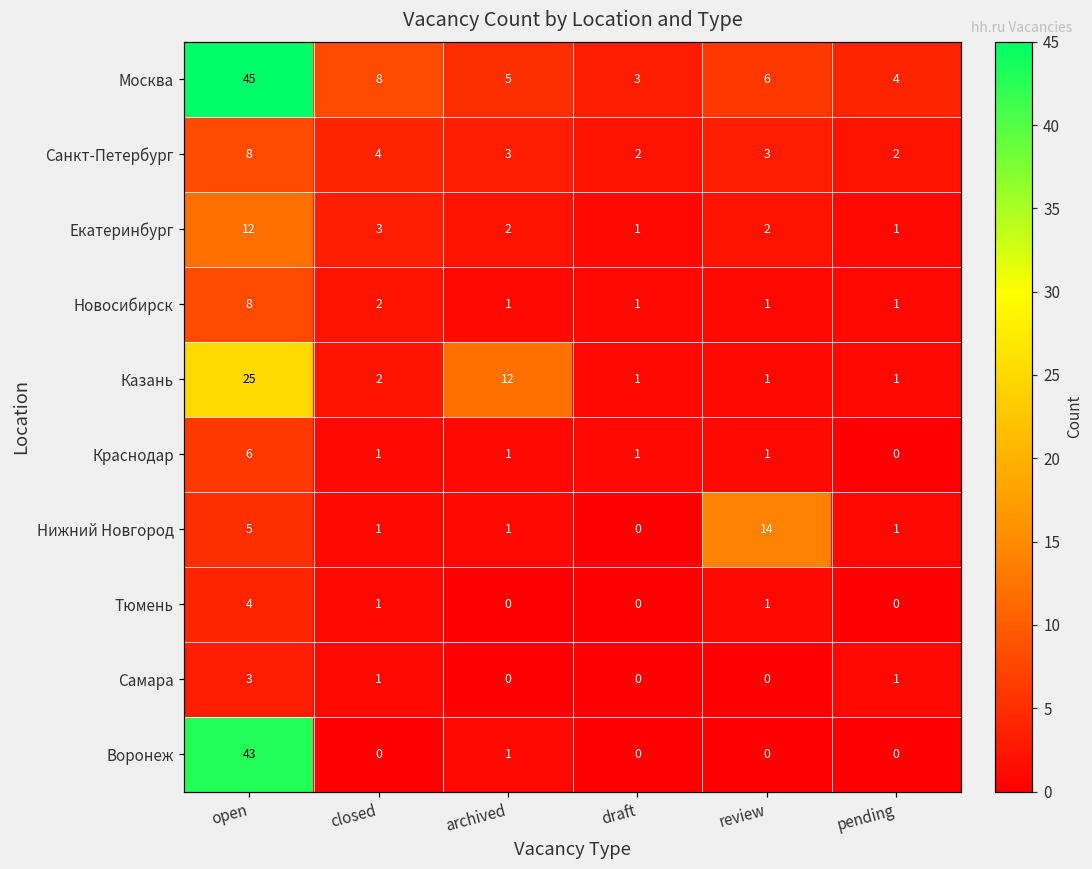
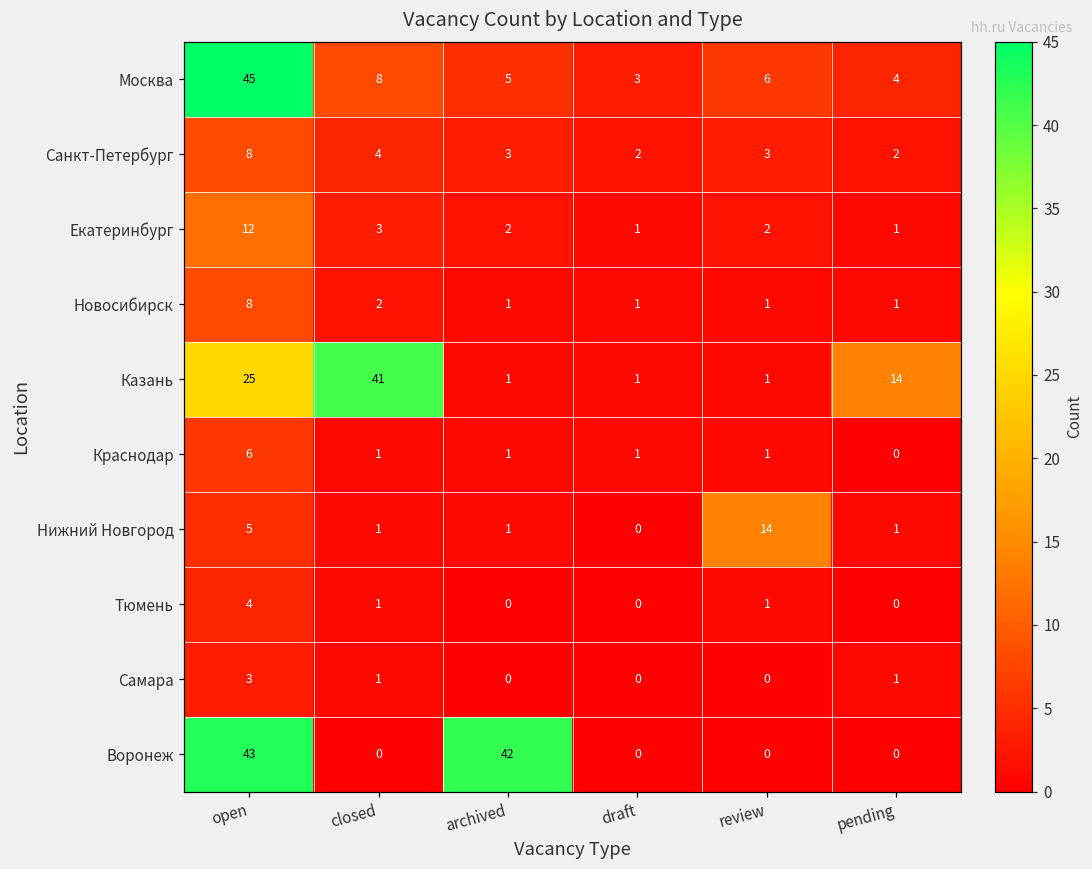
Казань, closed: 2 -> 41
Казань, archived: 12 -> 1
Казань, pending: 1 -> 14
Воронеж, archived: 1 -> 42
